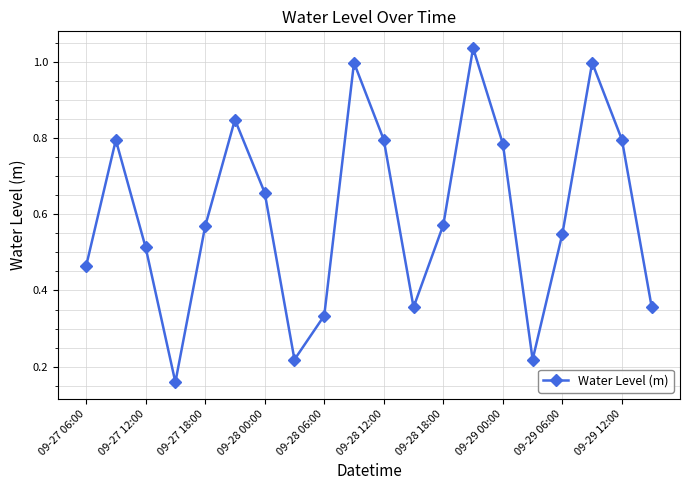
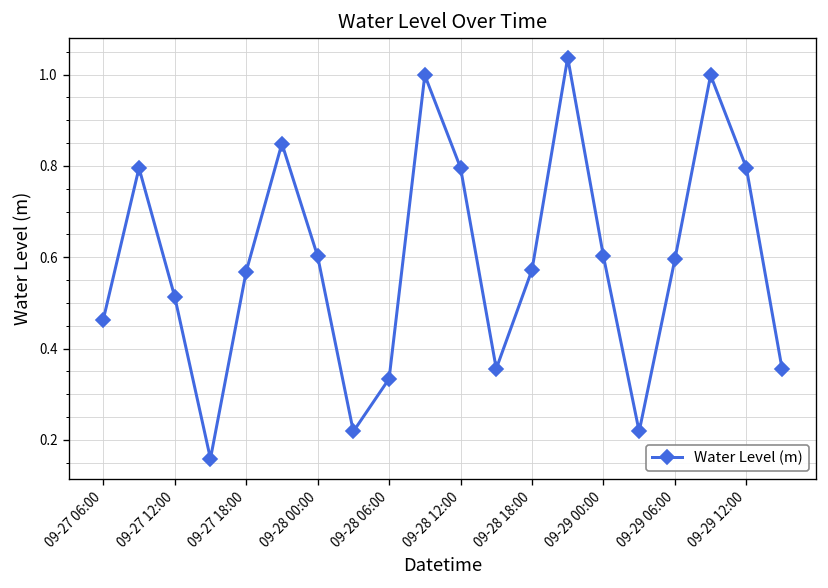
09-28 00:00: 0.66 -> 0.60
09-29 00:00: 0.79 -> 0.60
09-29 06:00: 0.55 -> 0.60
